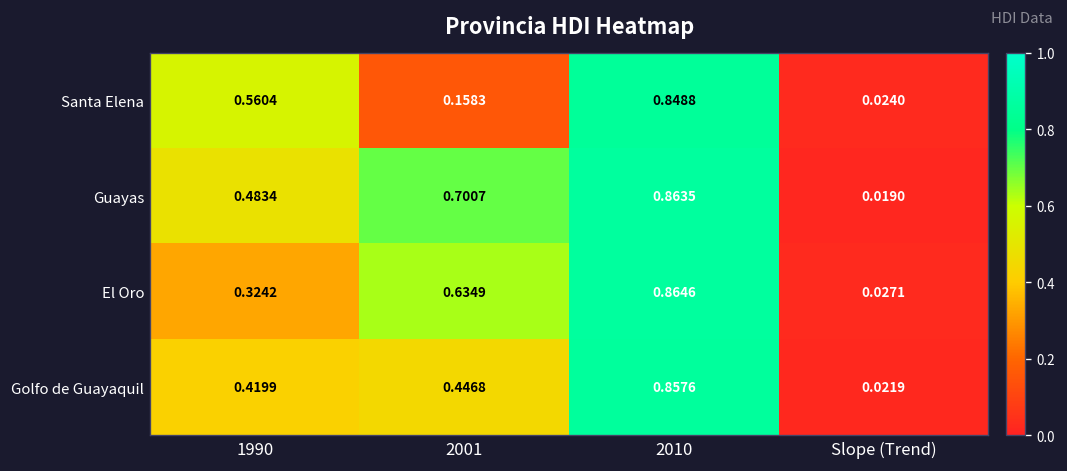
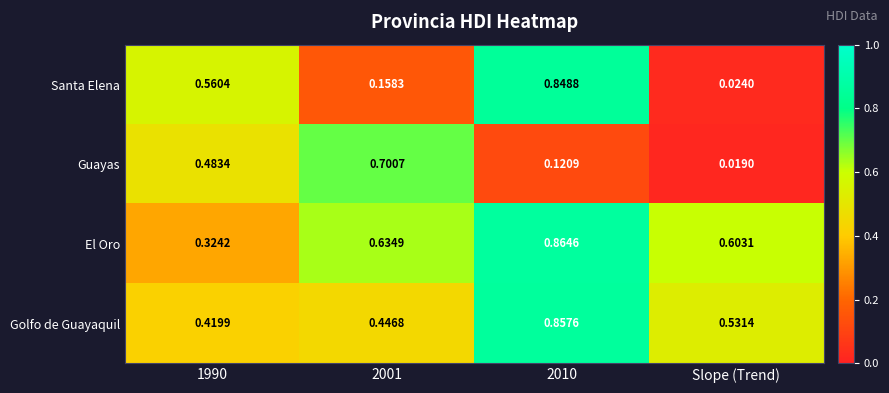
Guayas, 2010: 0.8635 -> 0.1209
El Oro, Slope (Trend): 0.0271 -> 0.6031
Golfo de Guayaquil, Slope (Trend): 0.0219 -> 0.5314
